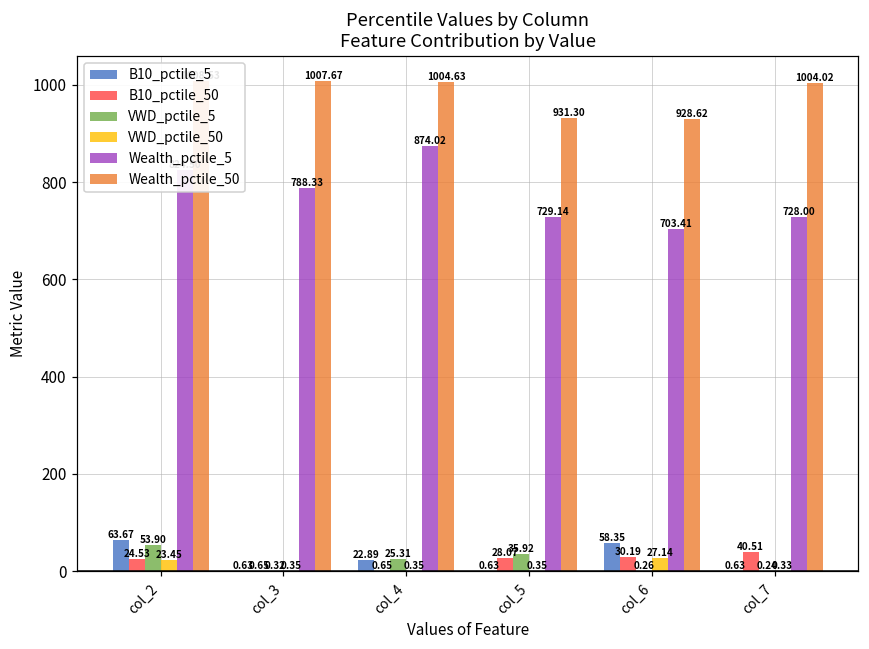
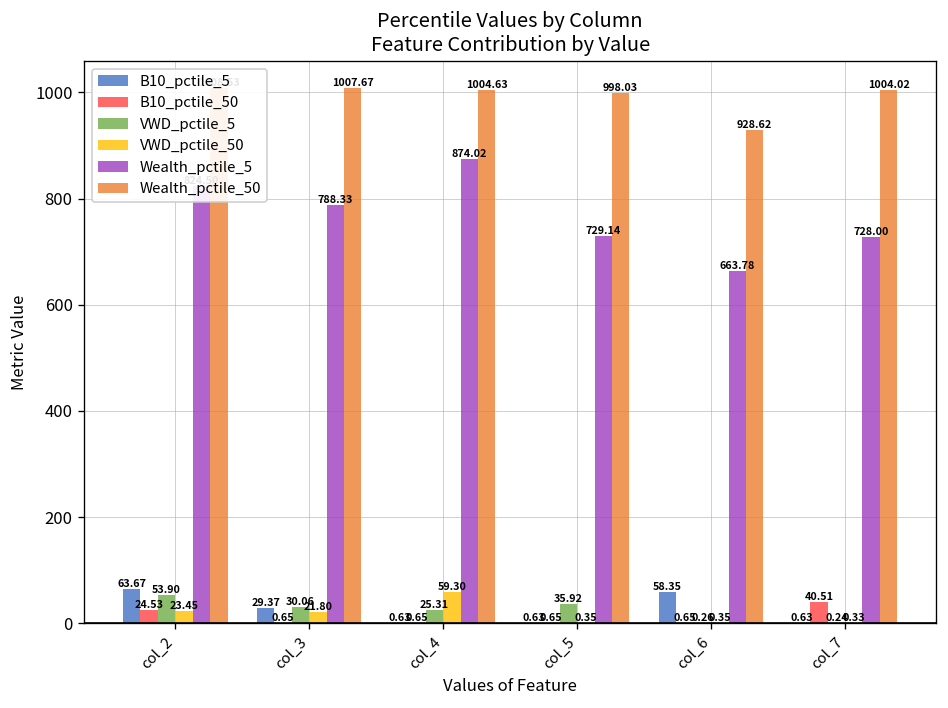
B10_pctile_5, col_3: 0.63 -> 29.37
VWD_pctile_5, col_3: 0.32 -> 30.06
VWD_pctile_50, col_3: 0.35 -> 21.80
B10_pctile_5, col_4: 22.89 -> 0.63
VWD_pctile_50, col_4: 0.35 -> 59.30
B10_pctile_50, col_5: 28.07 -> 0.65
Wealth_pctile_50, col_5: 931.30 -> 998.03
B10_pctile_50, col_6: 30.19 -> 0.65
VWD_pctile_50, col_6: 27.14 -> 0.35
Wealth_pctile_5, col_6: 703.41 -> 663.78
